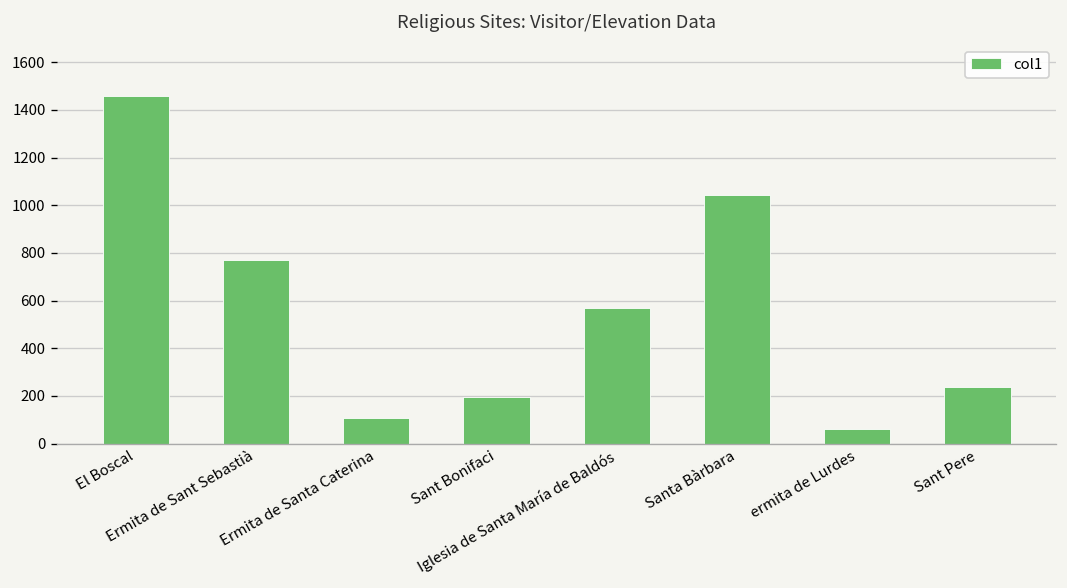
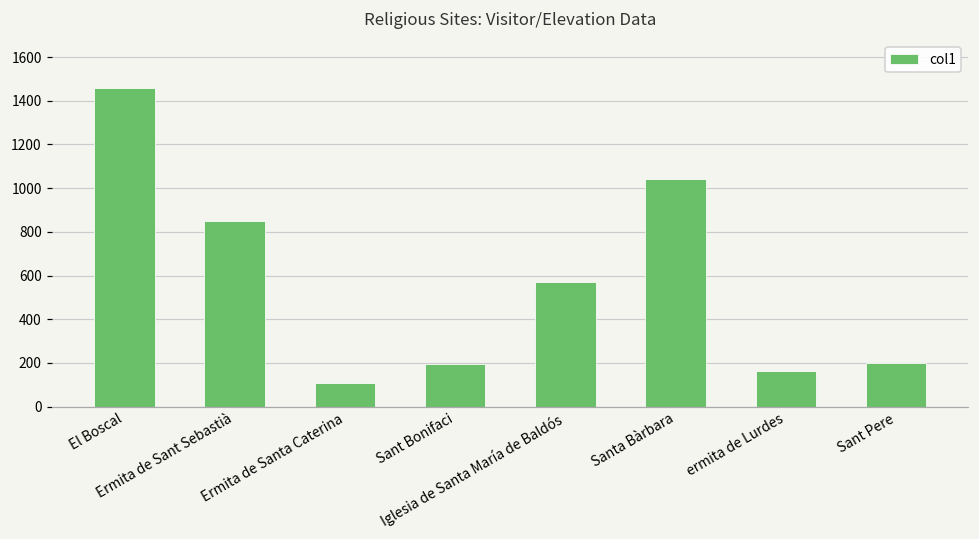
Ermita de Sant Sebastià: 770 -> 850
ermita de Lurdes: 60 -> 170
Sant Pere: 240 -> 200
